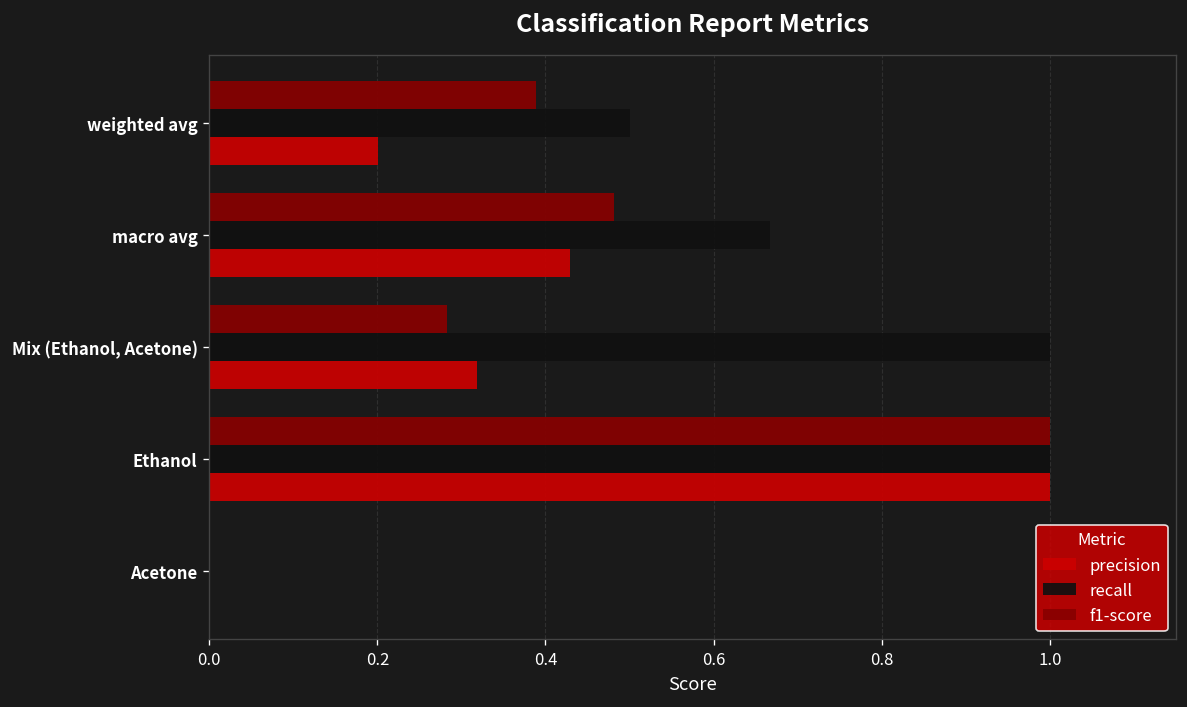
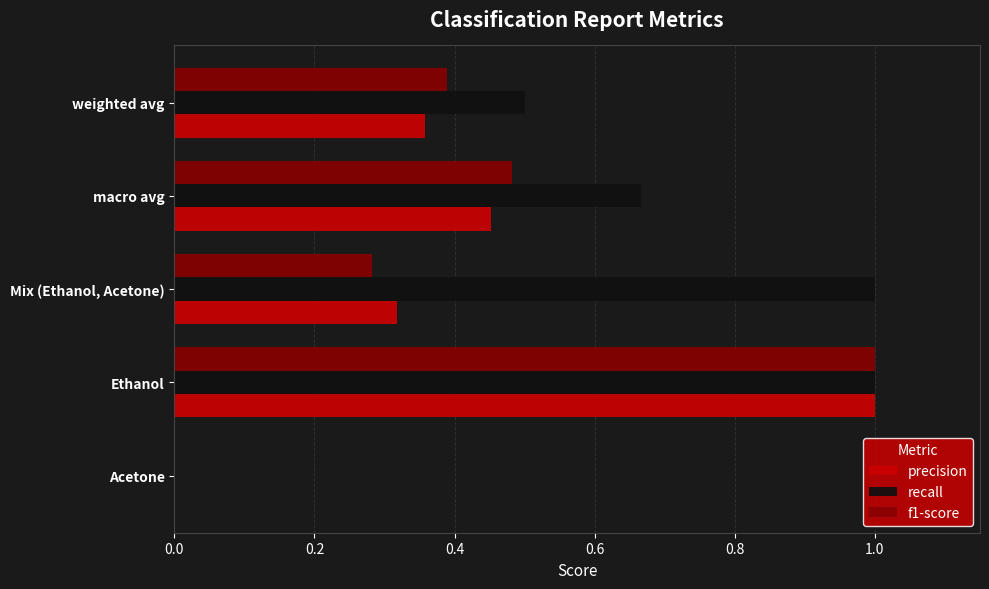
precision, weighted avg: 0.20 -> 0.36
precision, macro avg: 0.43 -> 0.45
